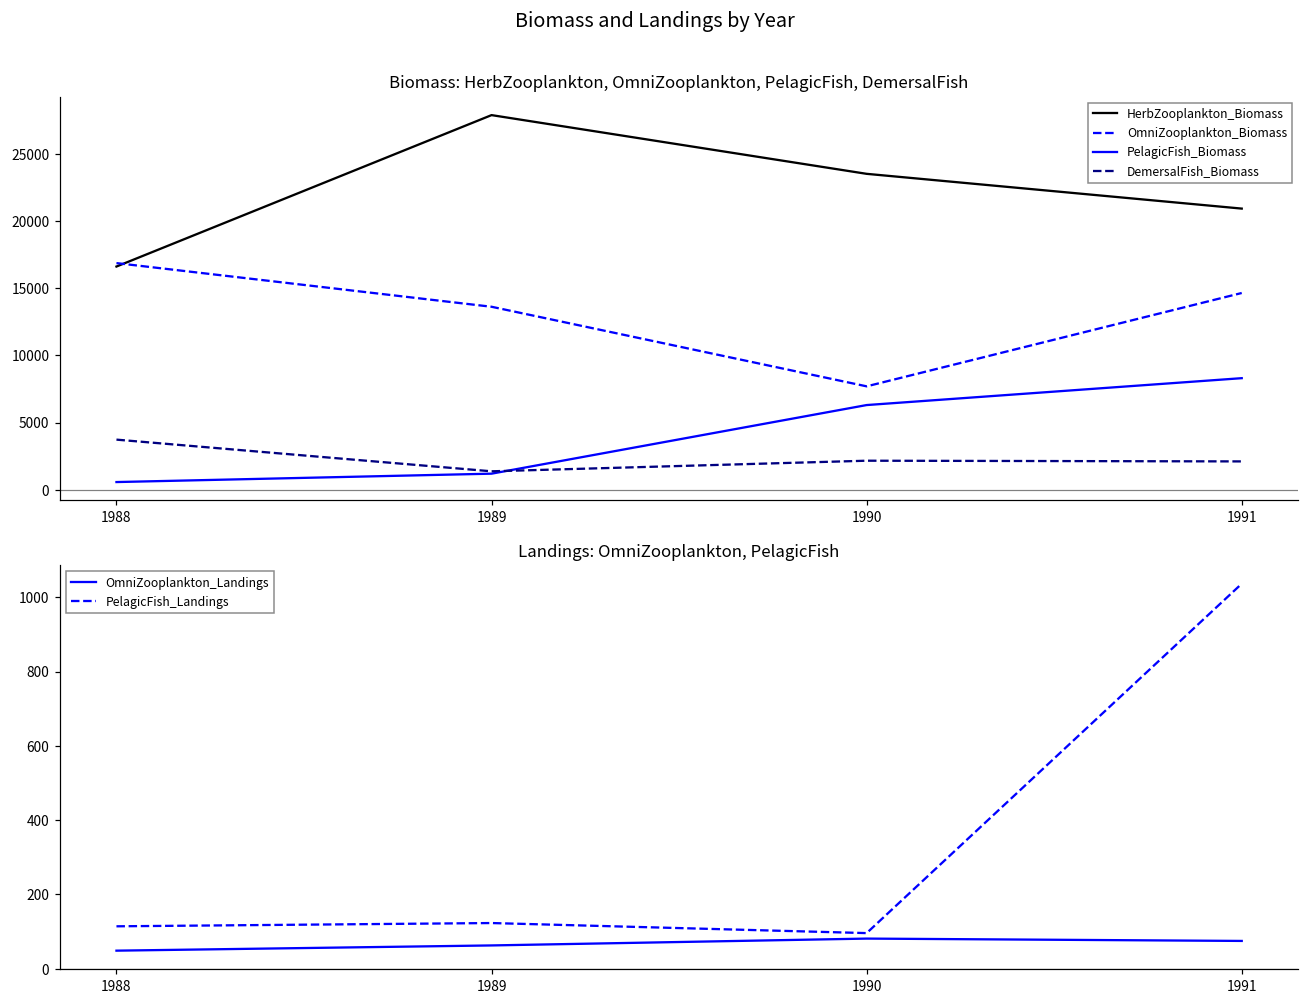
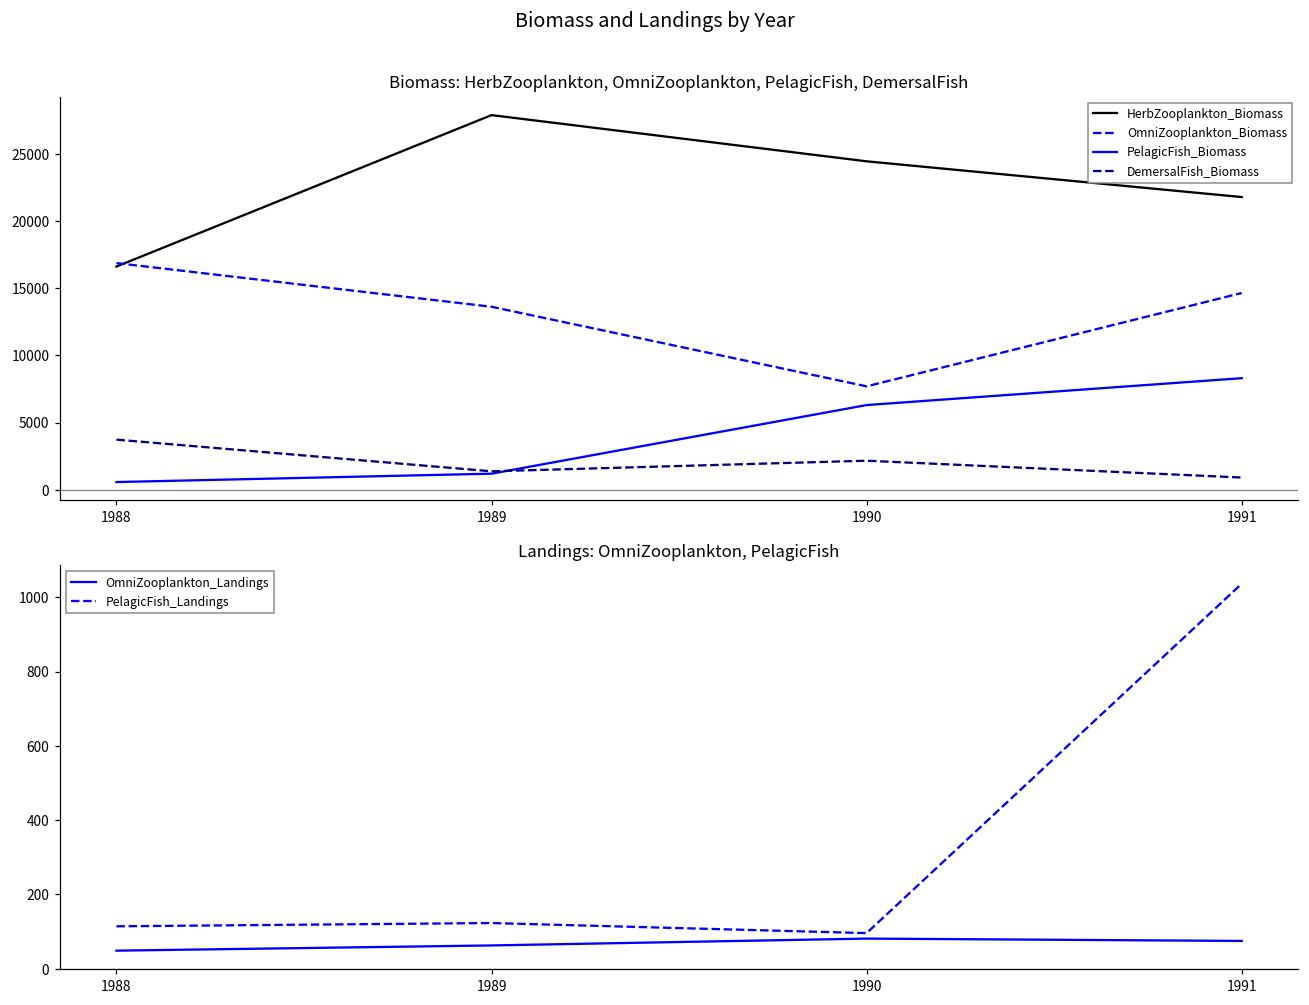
Biomass: HerbZooplankton, OmniZooplankton, PelagicFish, DemersalFish, HerbZooplankton_Biomass, 1990: 23500 -> 24400
Biomass: HerbZooplankton, OmniZooplankton, PelagicFish, DemersalFish, HerbZooplankton_Biomass, 1991: 20900 -> 21800
Biomass: HerbZooplankton, OmniZooplankton, PelagicFish, DemersalFish, DemersalFish_Biomass, 1991: 2100 -> 900
